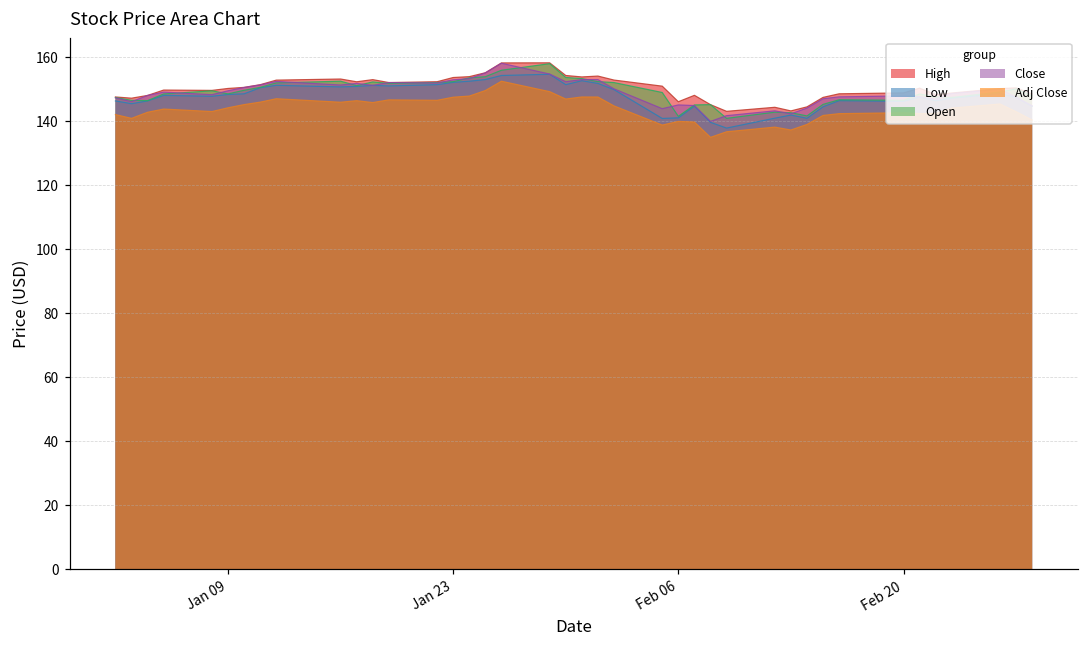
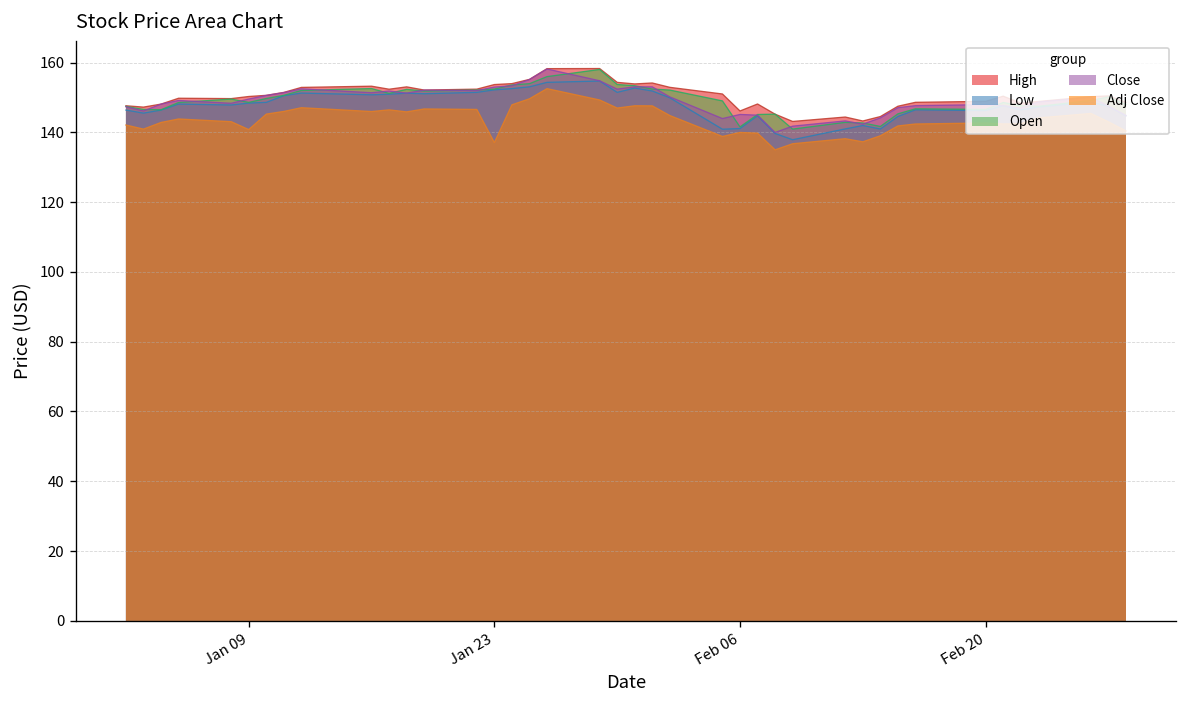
Adj Close, Jan 09: 144 -> 141
Adj Close, Jan 23: 148 -> 137
